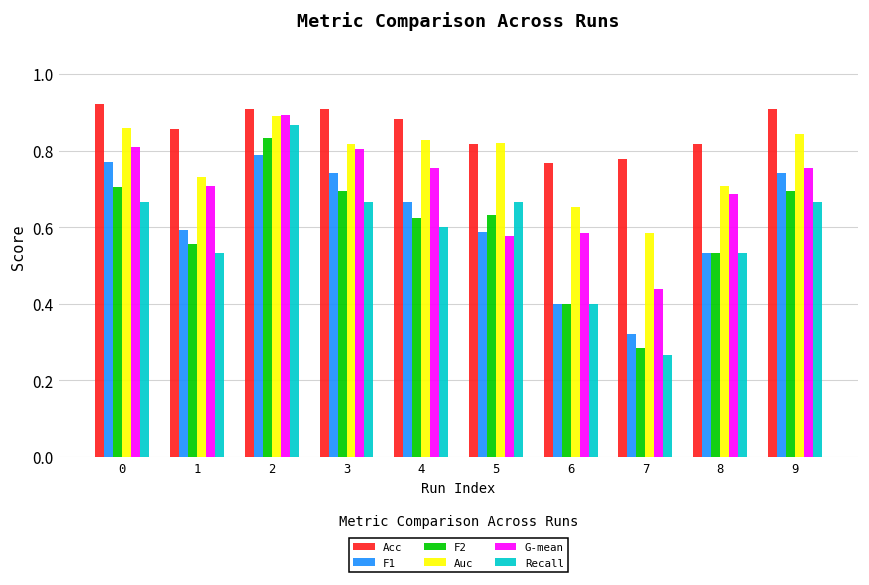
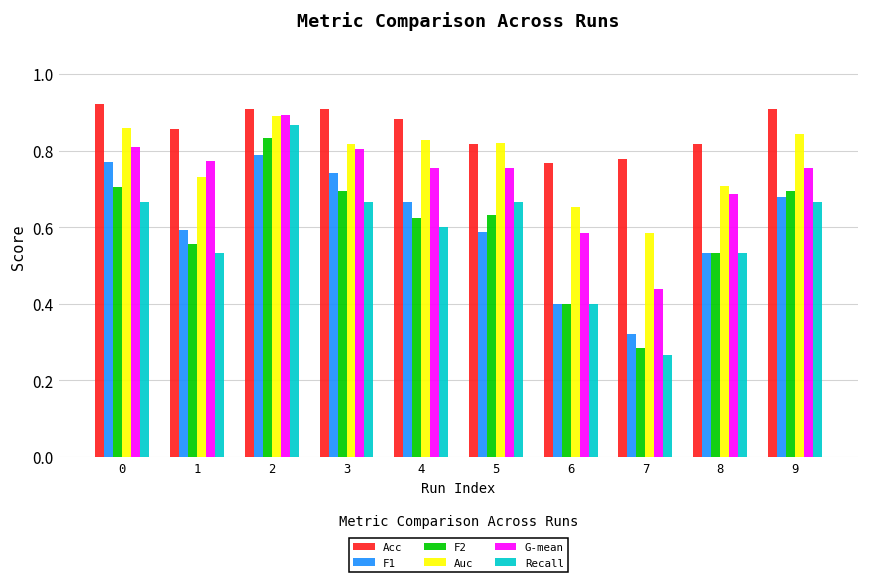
G-mean, 1: 0.71 -> 0.77
G-mean, 5: 0.58 -> 0.75
F1, 9: 0.74 -> 0.68
